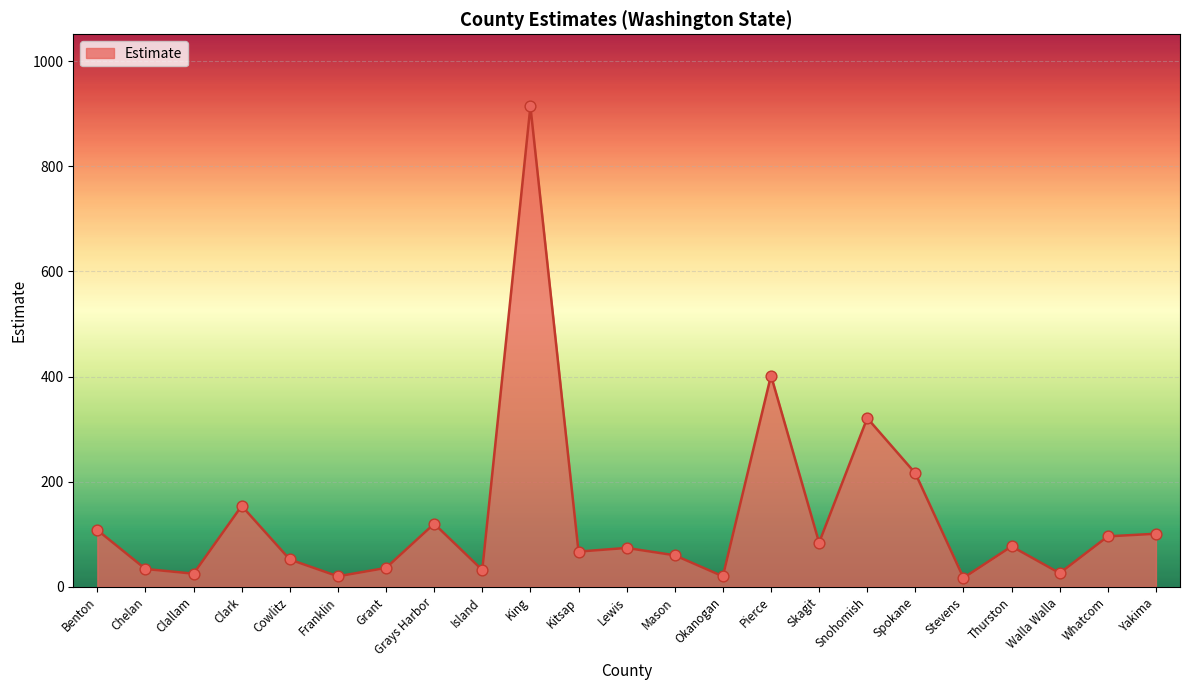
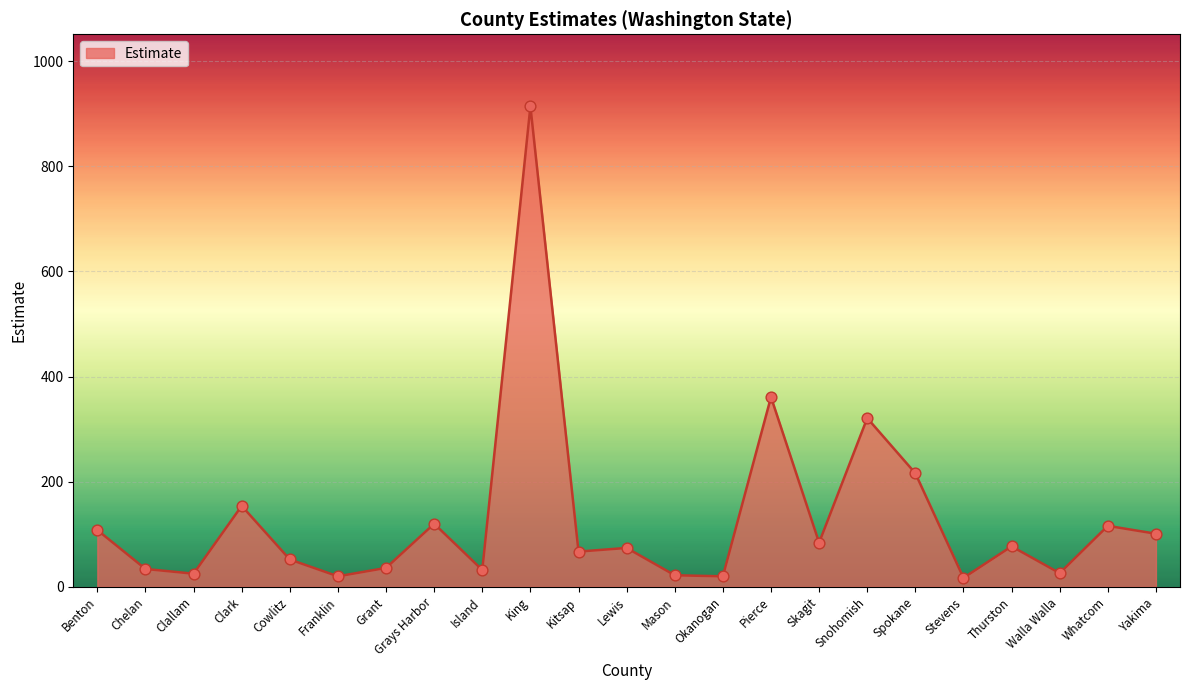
Mason: 60 -> 20
Pierce: 400 -> 360
Whatcom: 100 -> 120
